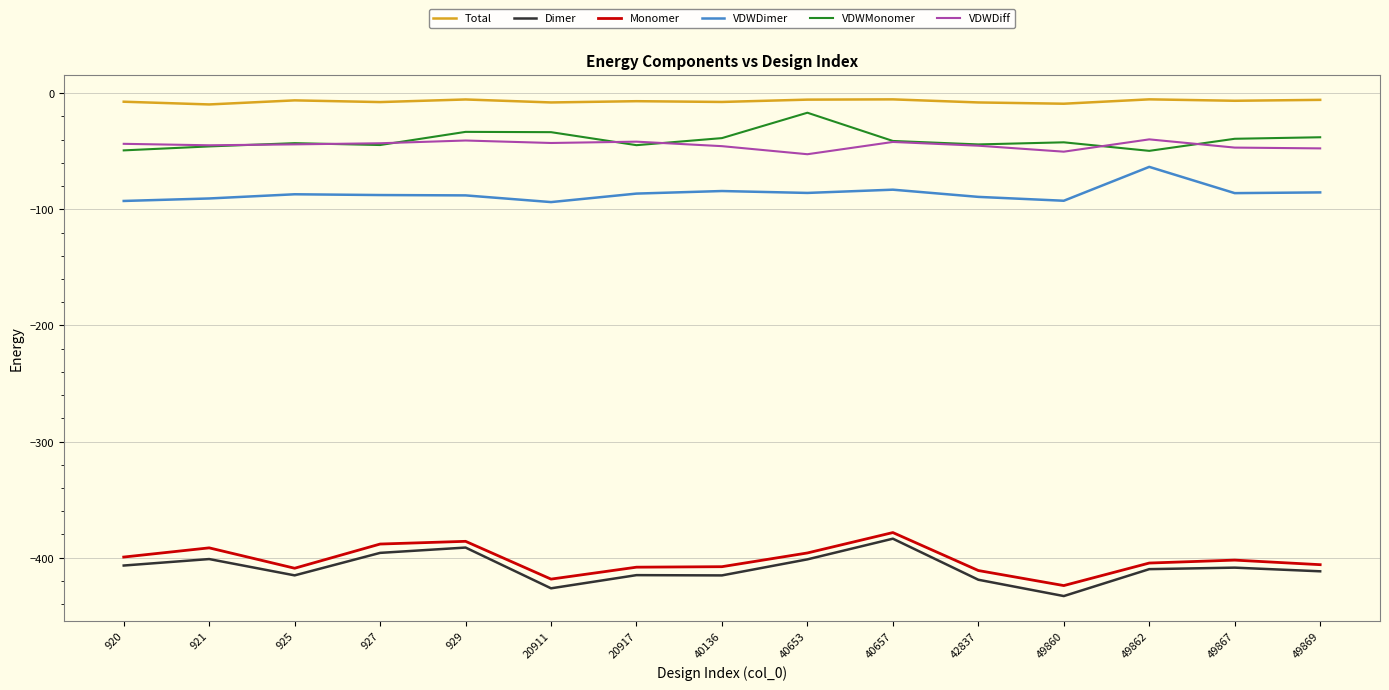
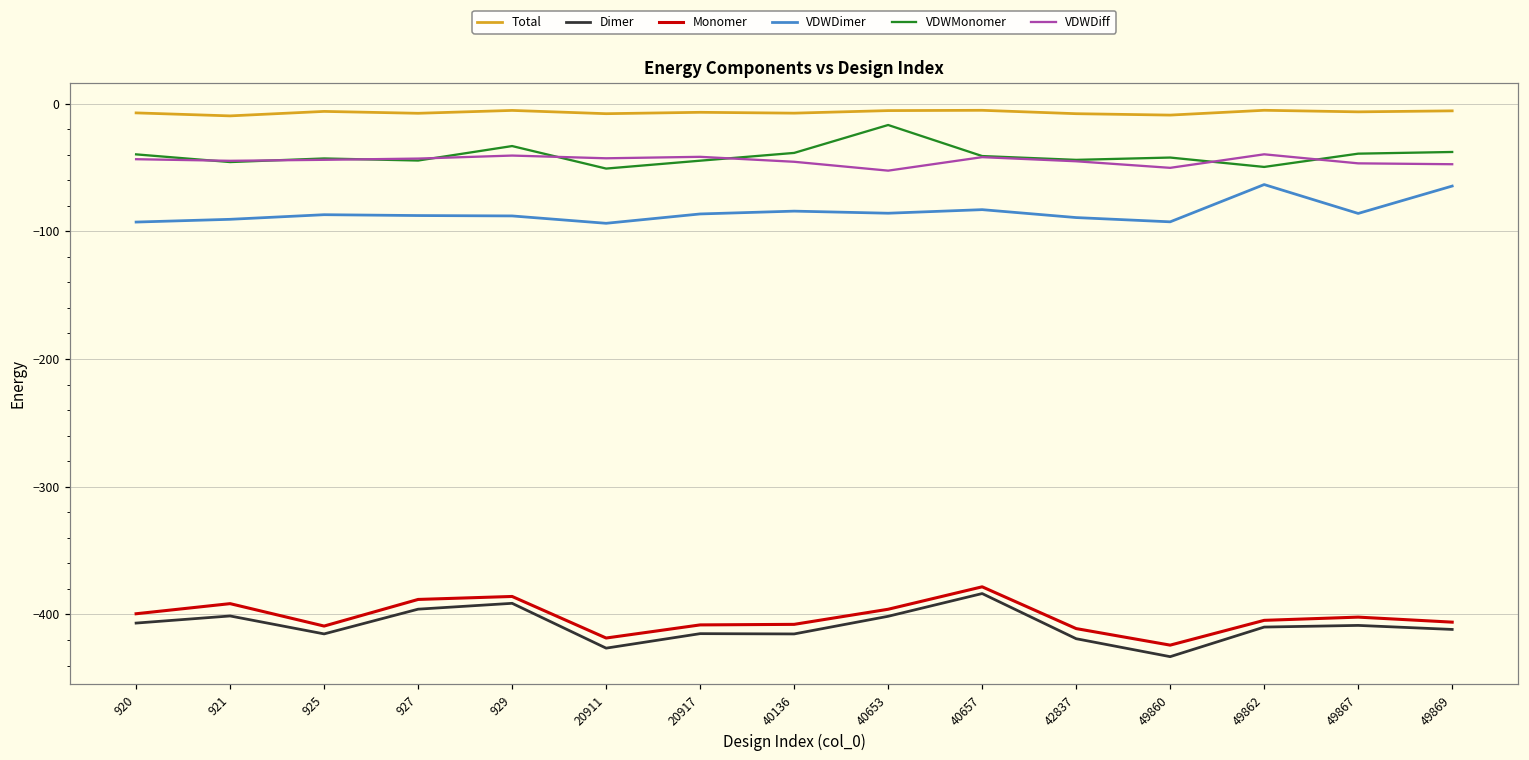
VDWMonomer, 920: -49 -> -40
VDWMonomer, 20911: -34 -> -51
VDWDimer, 49869: -85 -> -65
